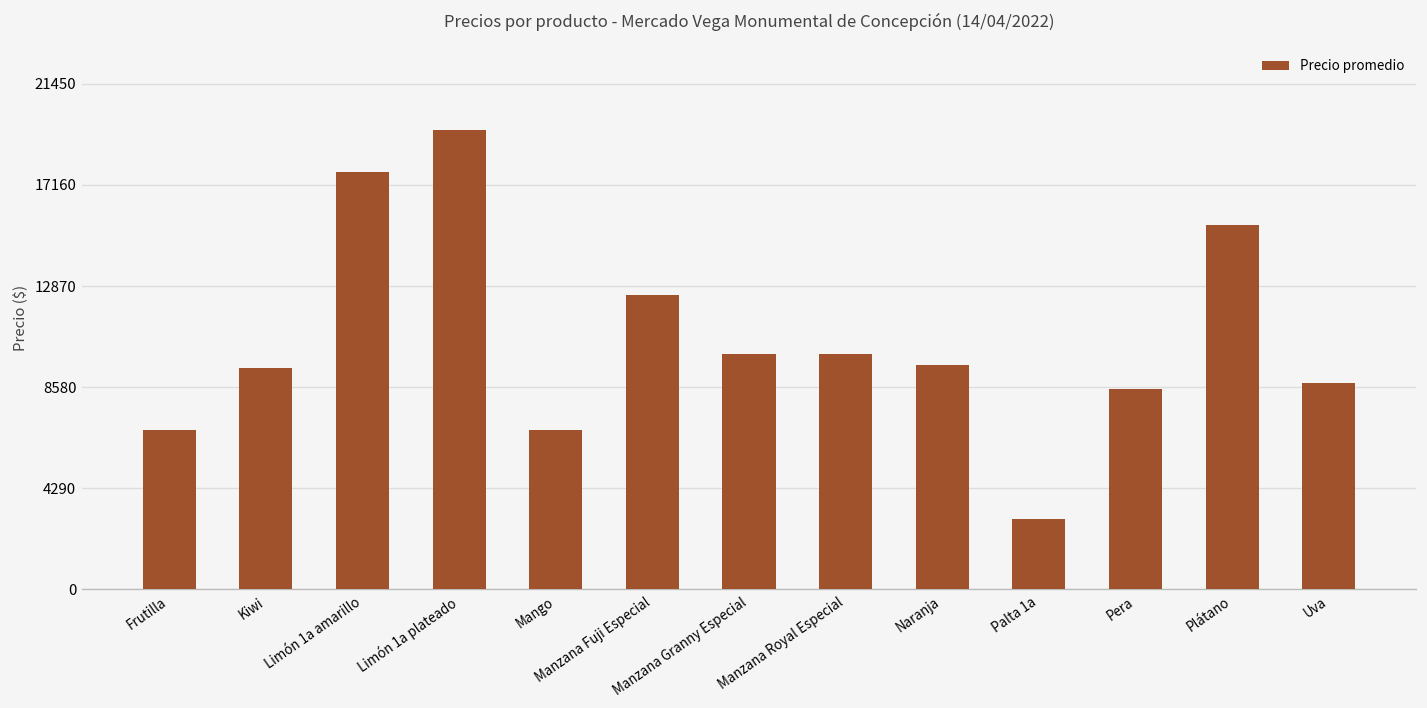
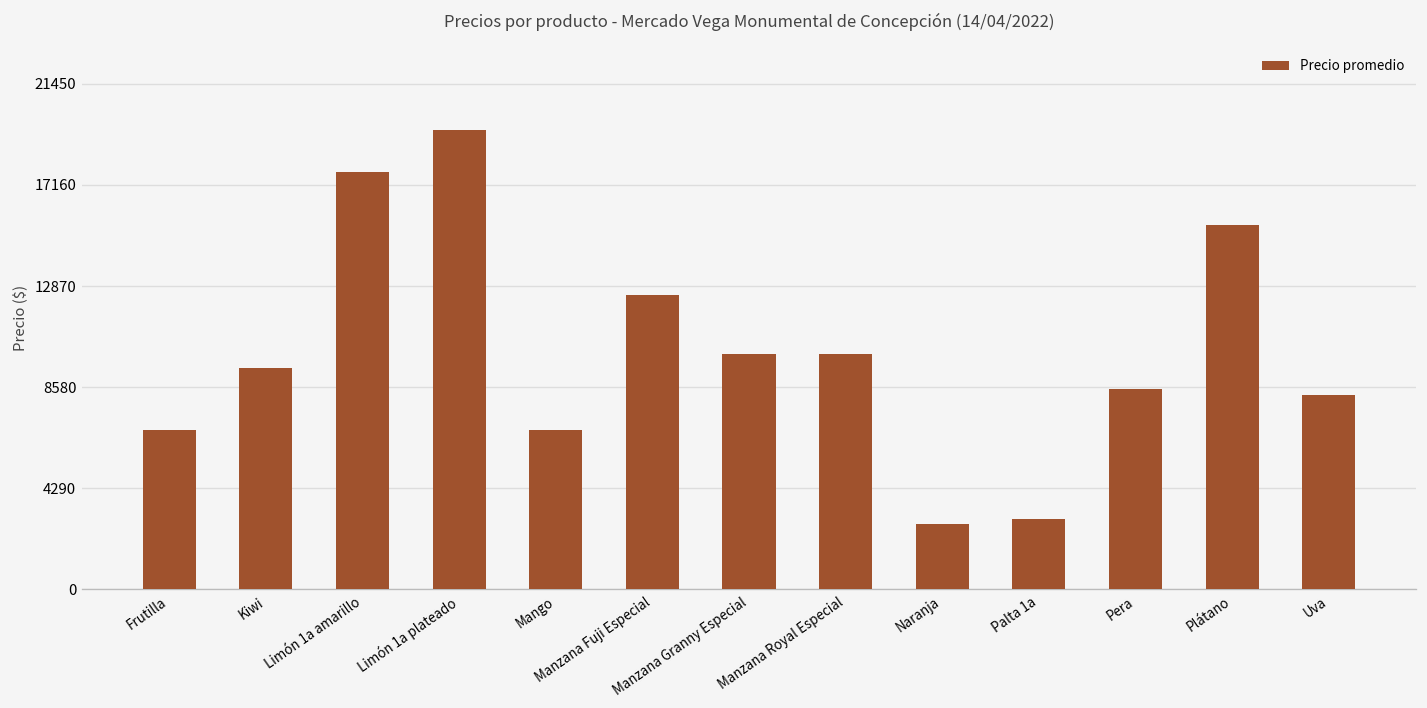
Naranja: 9500 -> 2800
Uva: 8700 -> 8300
